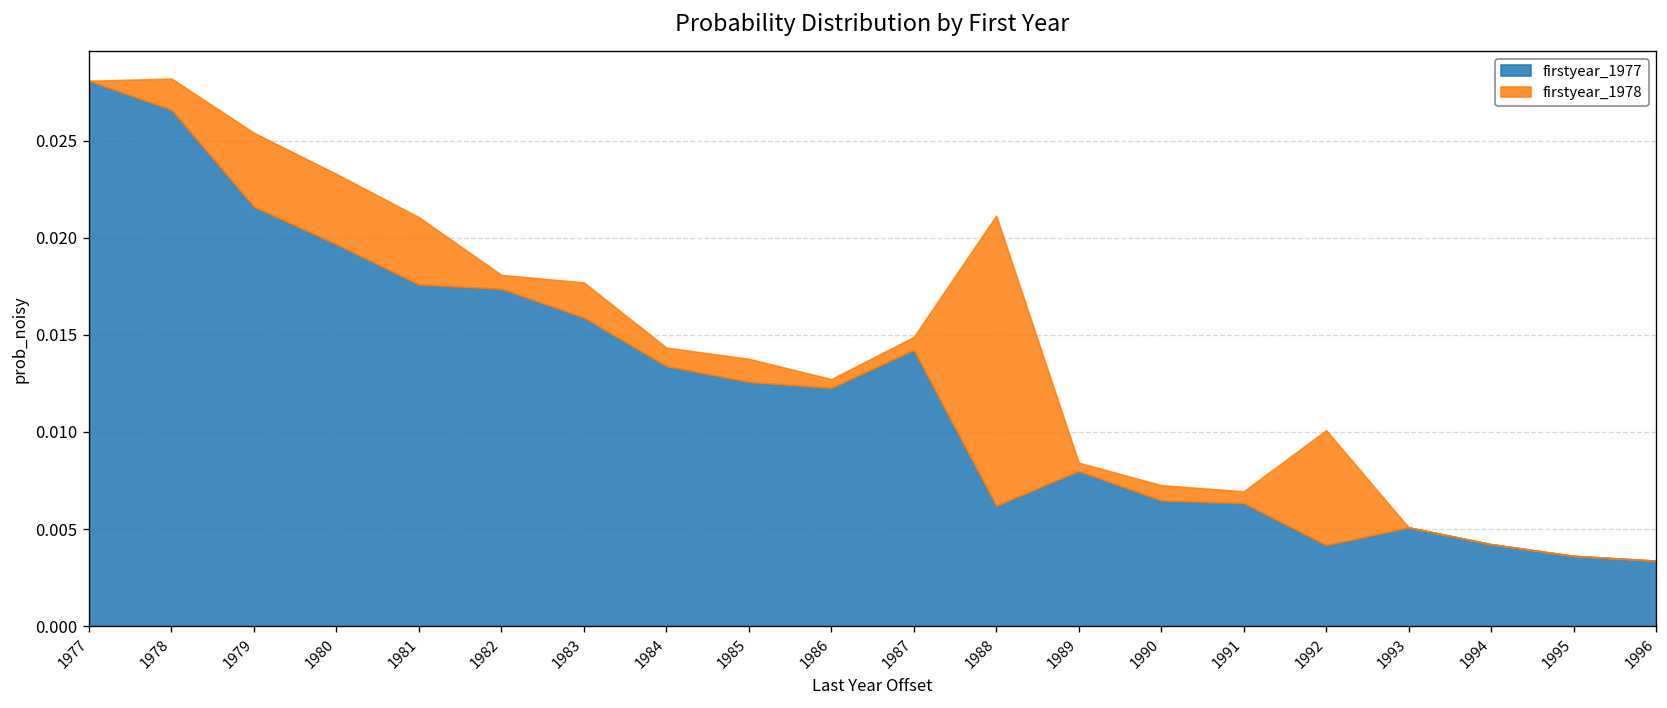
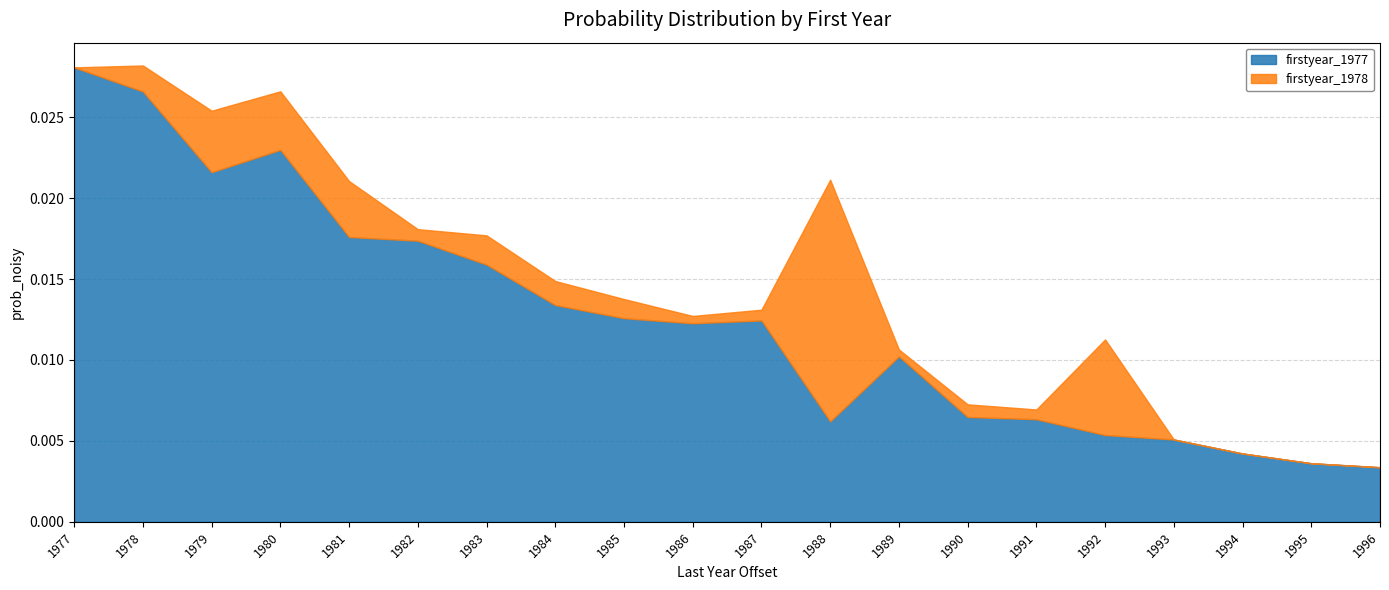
firstyear_1977, 1980: 0.0197 -> 0.0230
firstyear_1978, 1984: 0.0009 -> 0.0015
firstyear_1977, 1987: 0.0142 -> 0.0124
firstyear_1977, 1989: 0.0080 -> 0.0102
firstyear_1977, 1992: 0.0042 -> 0.0054
